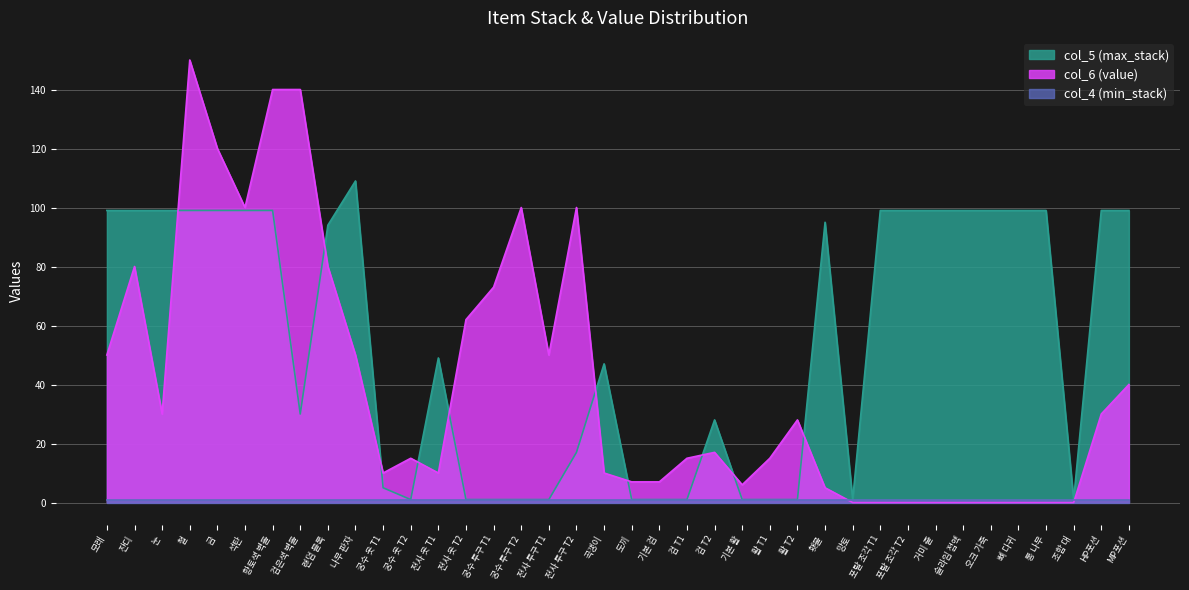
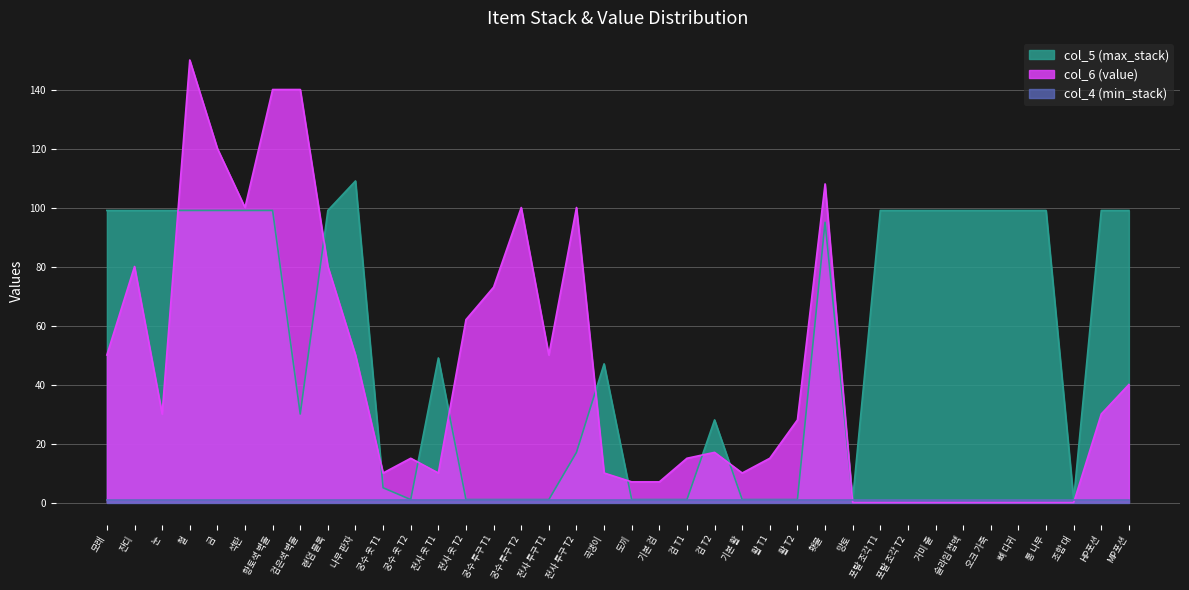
col_5 (max_stack), 랜덤 블록: 94 -> 99
col_6 (value), 기본 활: 6 -> 10
col_6 (value), 횃불: 5 -> 108
